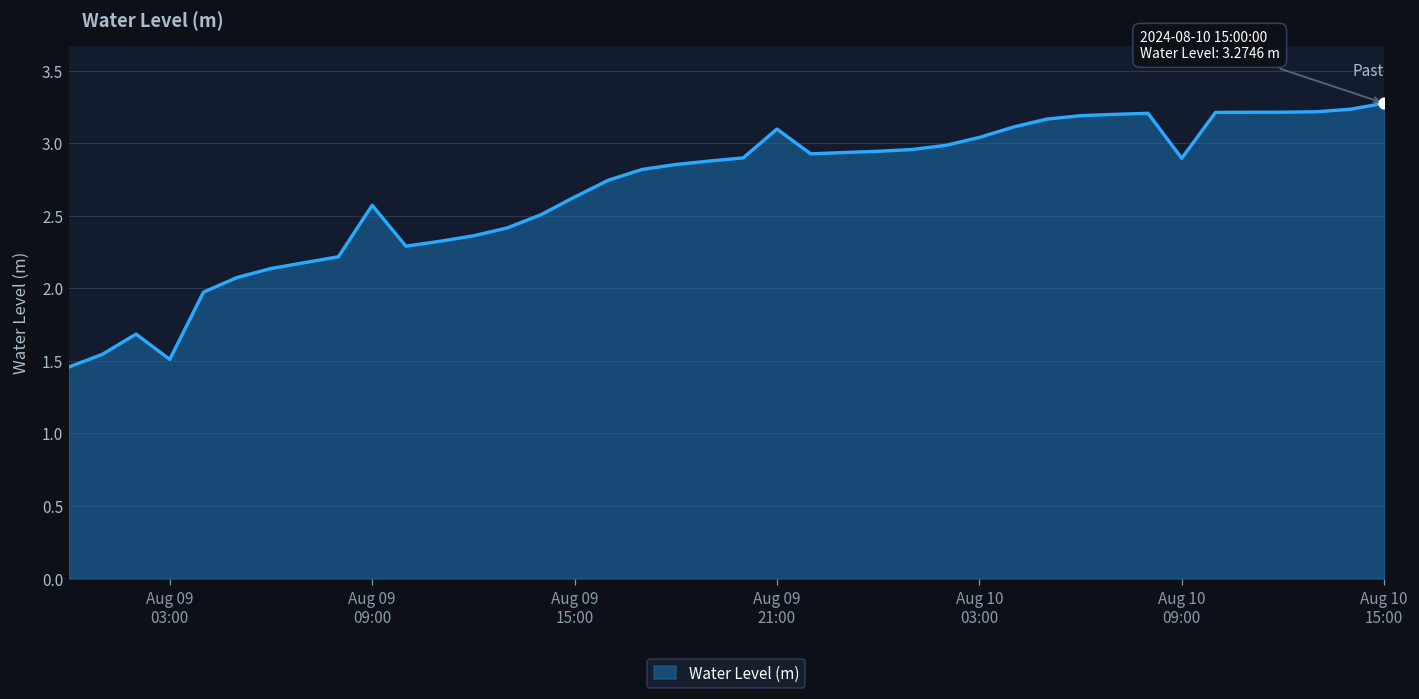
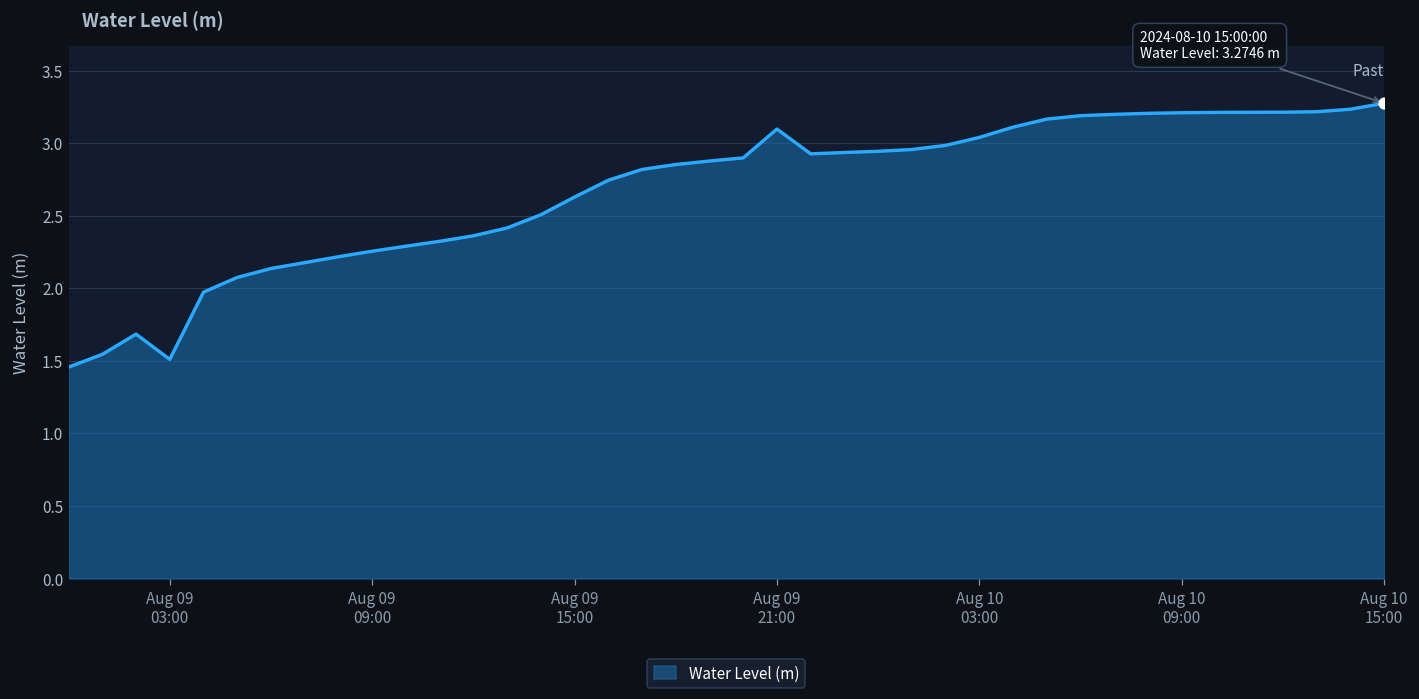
Water Level (m), Aug 09 09:00: 2.57 -> 2.26
Water Level (m), Aug 10 09:00: 2.90 -> 3.21
